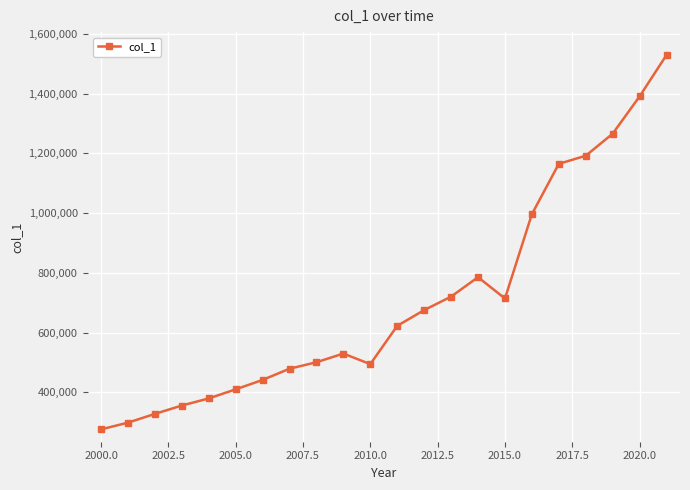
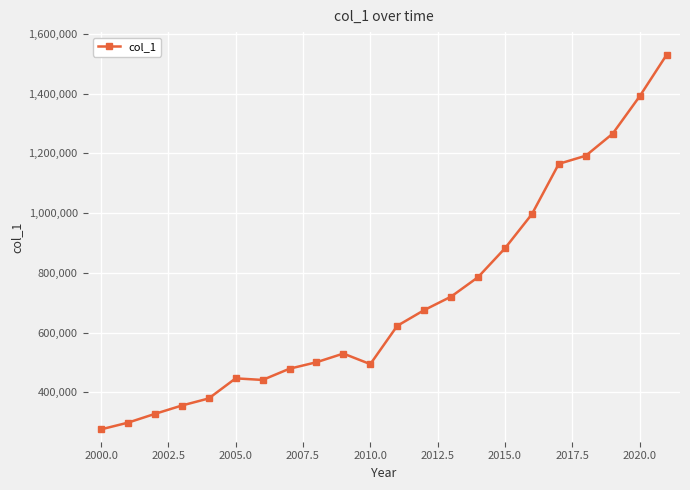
2005.0: 410,000 -> 450,000
2015.0: 710,000 -> 880,000
